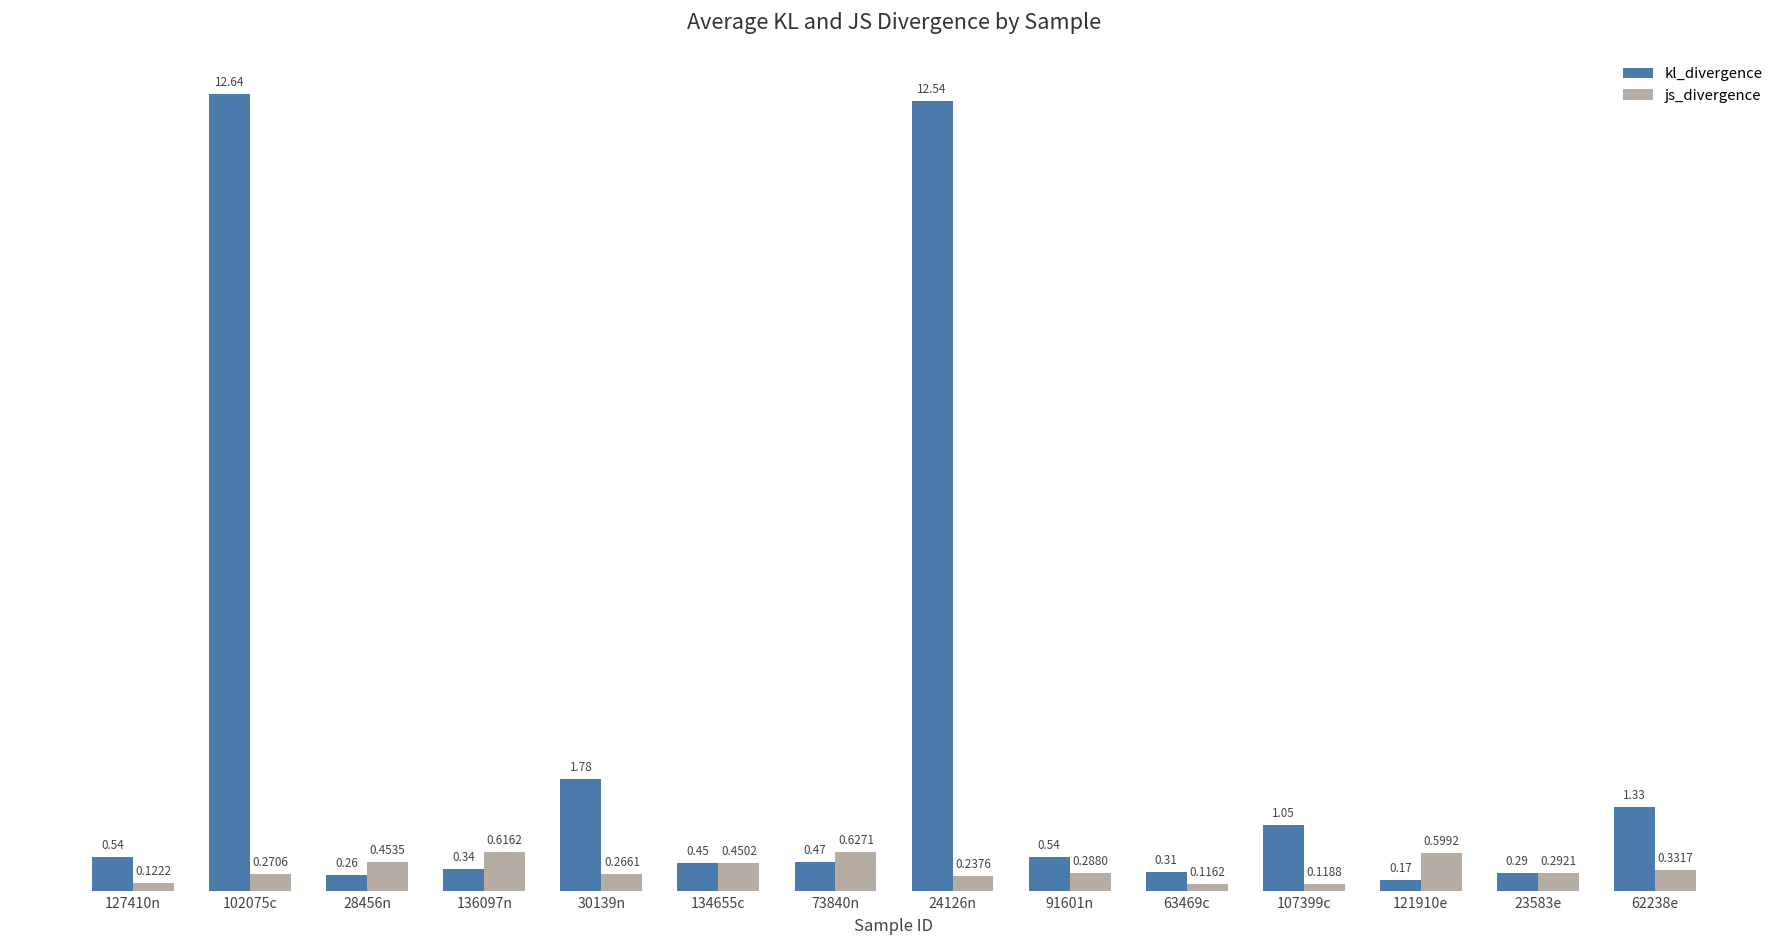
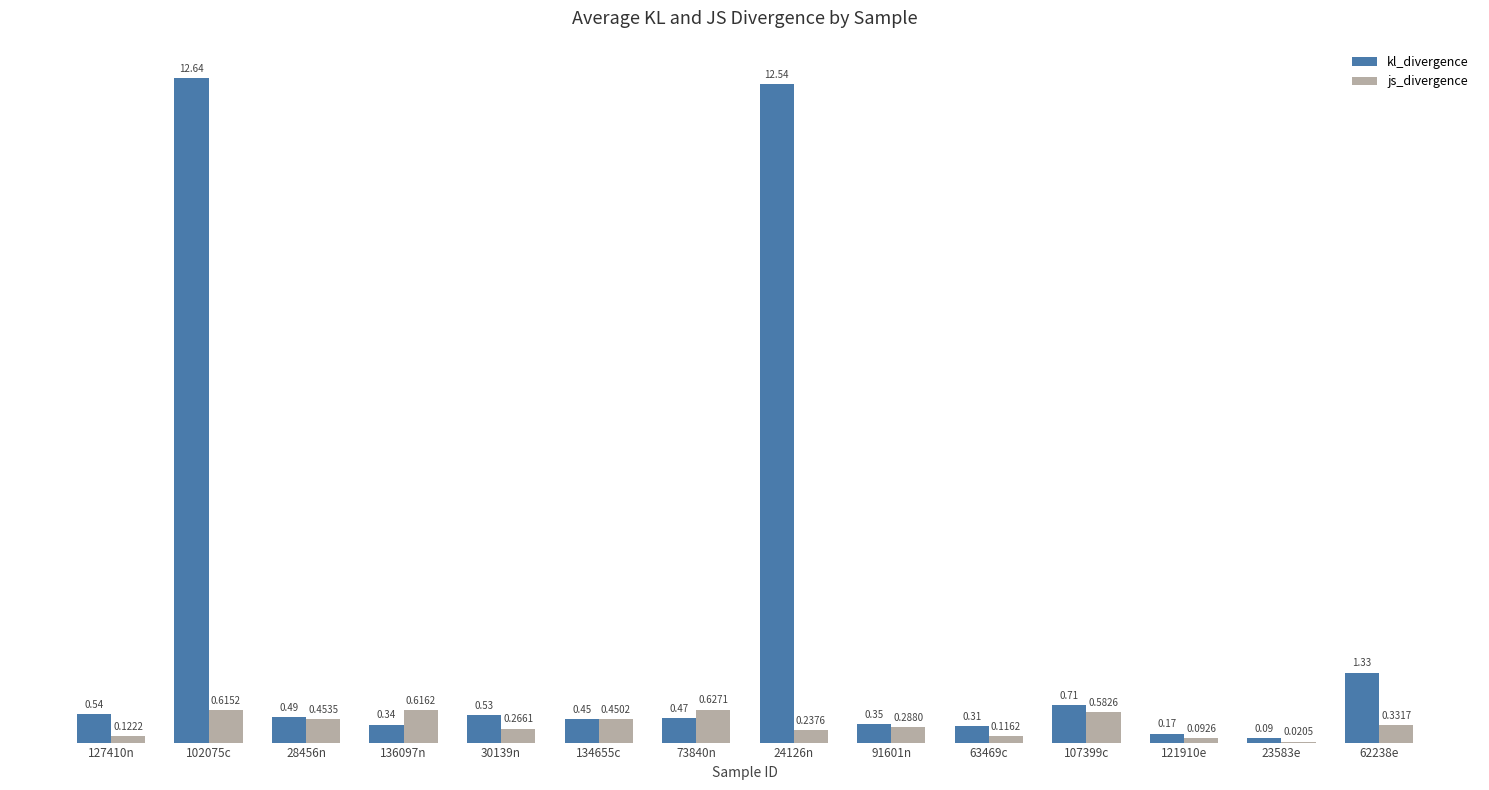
js_divergence, 102075c: 0.2706 -> 0.6152
kl_divergence, 28456n: 0.26 -> 0.49
kl_divergence, 30139n: 1.78 -> 0.53
kl_divergence, 91601n: 0.54 -> 0.35
kl_divergence, 107399c: 1.05 -> 0.71
js_divergence, 107399c: 0.1188 -> 0.5826
js_divergence, 121910e: 0.5992 -> 0.0926
kl_divergence, 23583e: 0.29 -> 0.09
js_divergence, 23583e: 0.2921 -> 0.0205
